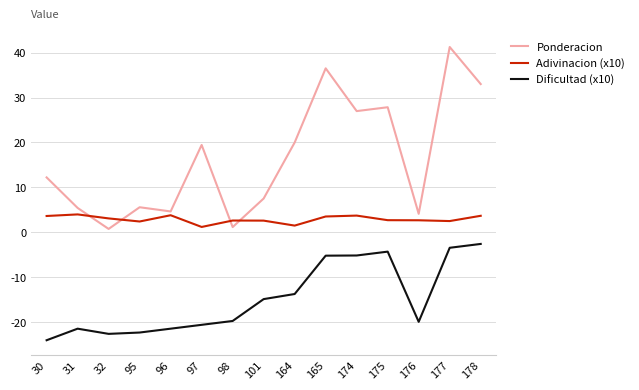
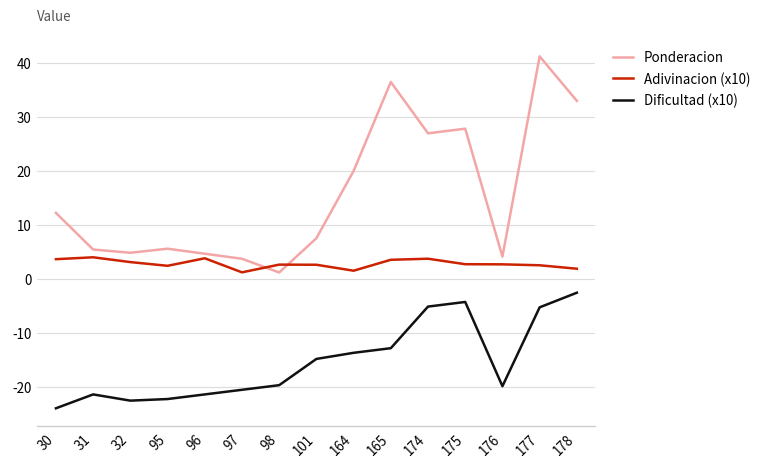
Ponderacion, 32: 1 -> 5
Ponderacion, 97: 19 -> 4
Dificultad (x10), 165: -5 -> -13
Dificultad (x10), 177: -3 -> -5
Adivinacion (x10), 178: 4 -> 2
